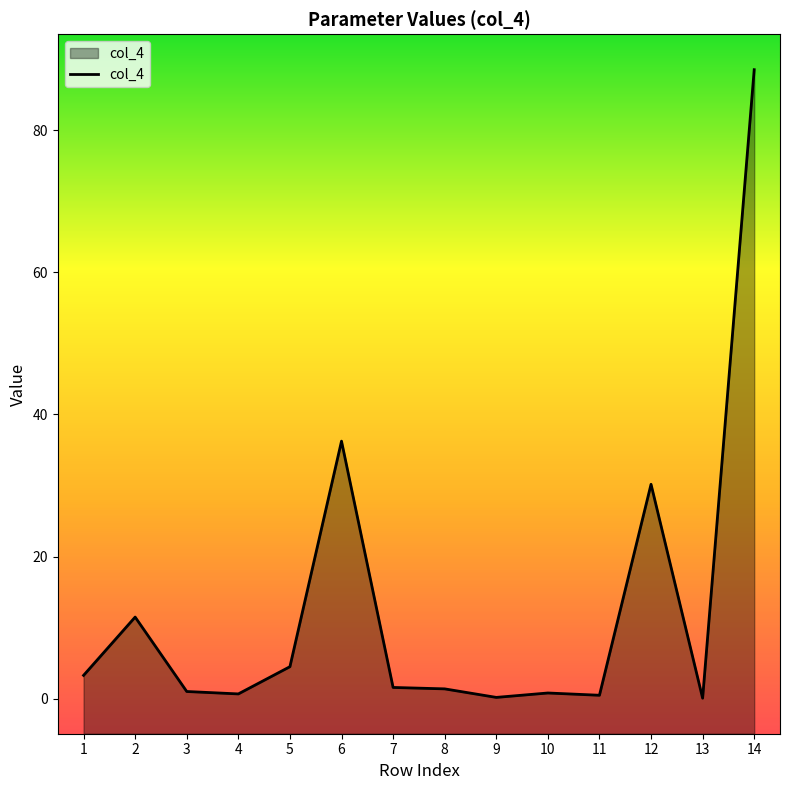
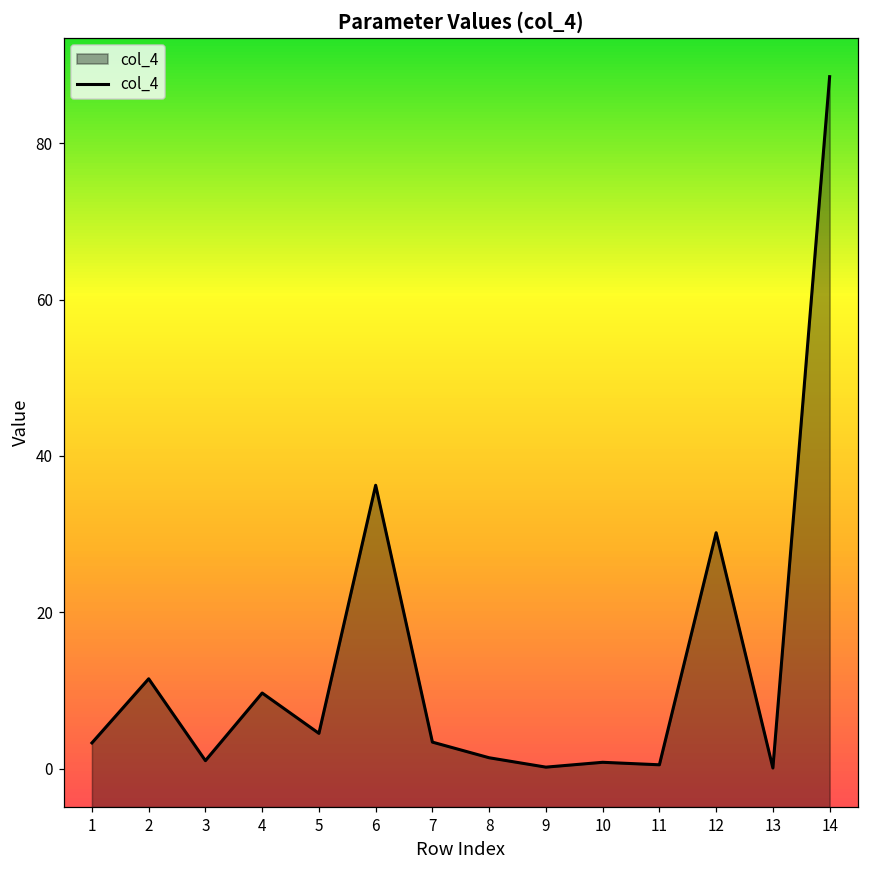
4: 1 -> 10
7: 2 -> 3
